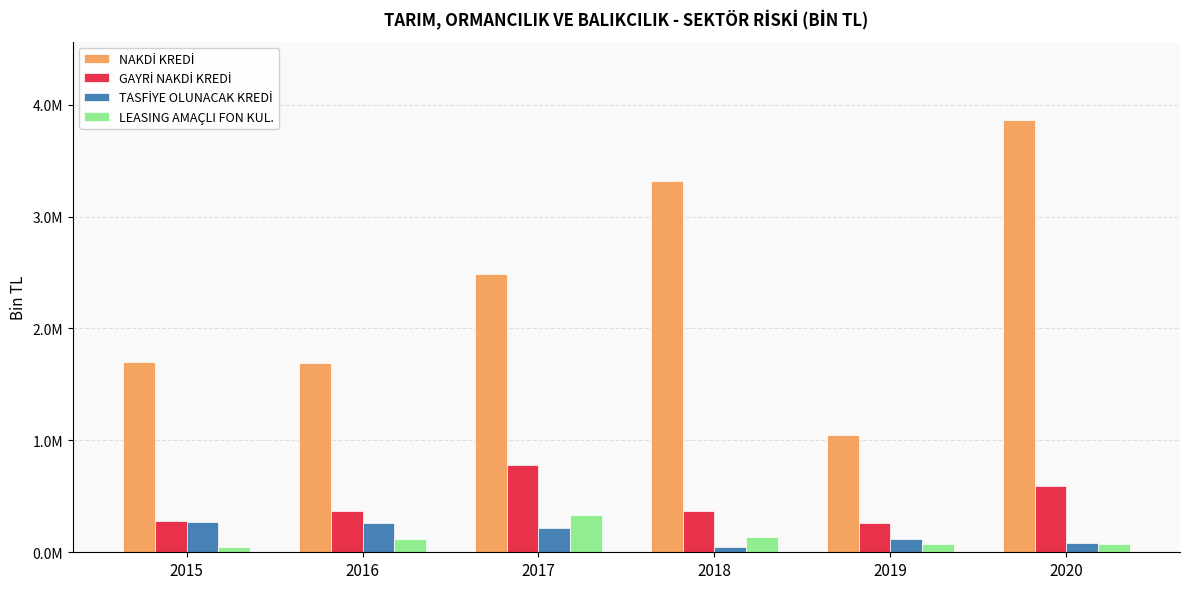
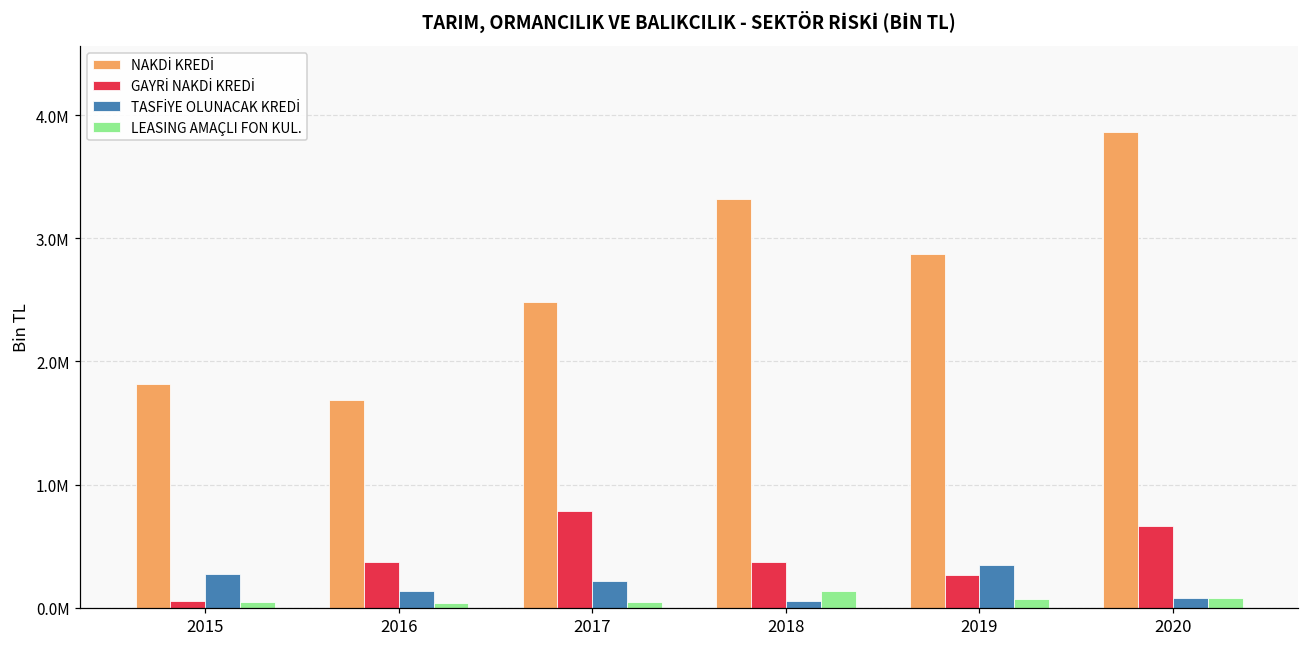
NAKDİ KREDİ, 2015: 1700000 -> 1810000
GAYRİ NAKDİ KREDİ, 2015: 280000 -> 50000
TASFİYE OLUNACAK KREDİ, 2016: 260000 -> 130000
LEASING AMAÇLI FON KUL., 2016: 120000 -> 40000
LEASING AMAÇLI FON KUL., 2017: 330000 -> 50000
NAKDİ KREDİ, 2019: 1050000 -> 2870000
TASFİYE OLUNACAK KREDİ, 2019: 120000 -> 350000
GAYRİ NAKDİ KREDİ, 2020: 590000 -> 670000
